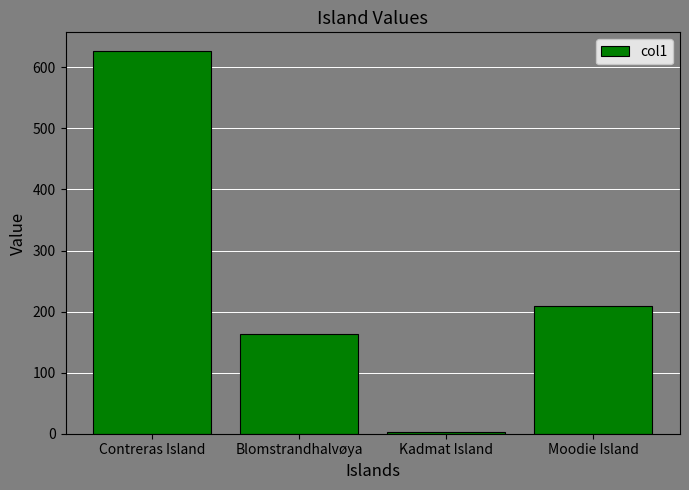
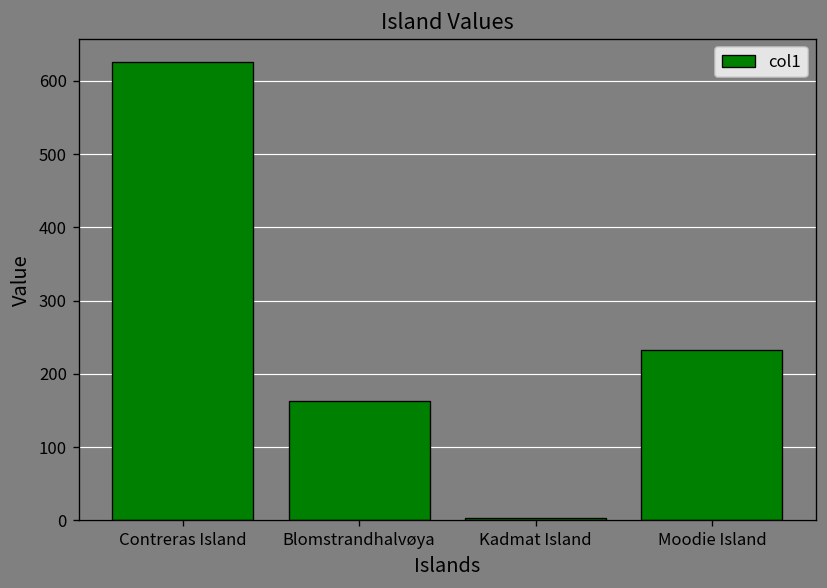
Moodie Island: 210 -> 230
